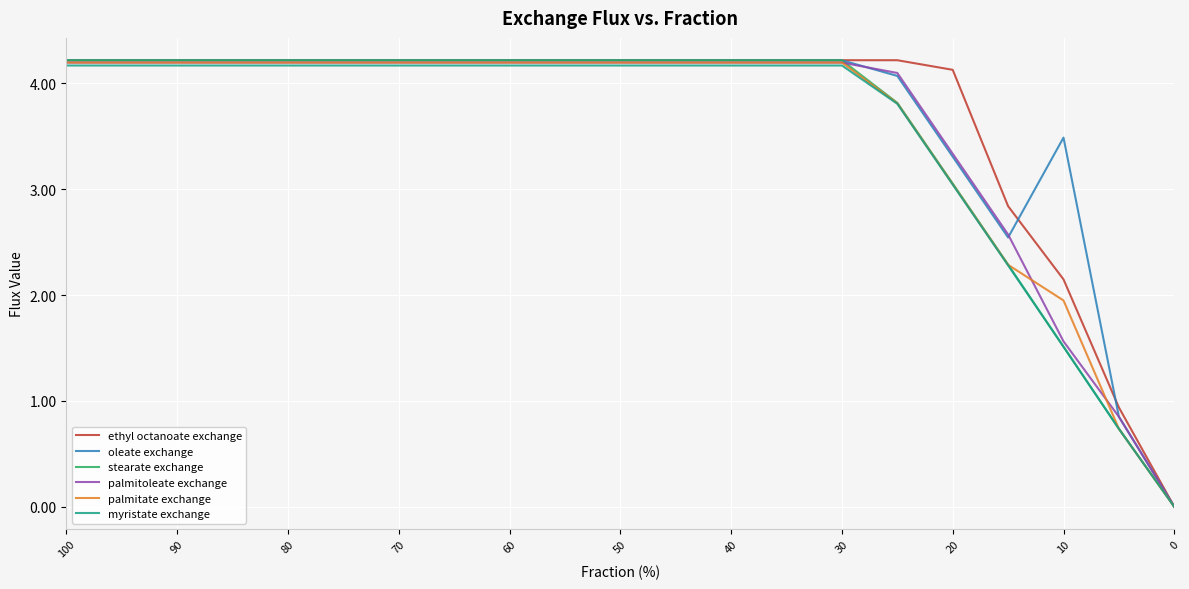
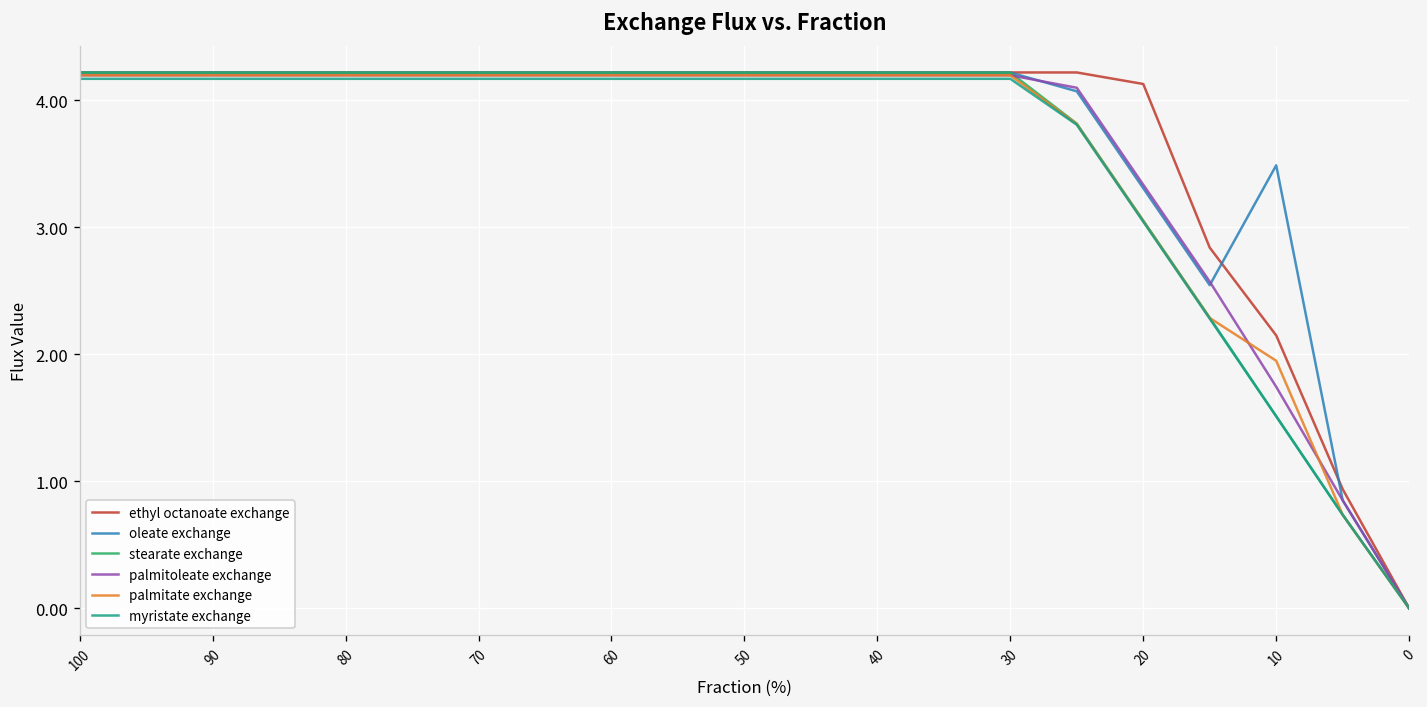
palmitoleate exchange, 10: 1.56 -> 1.74
